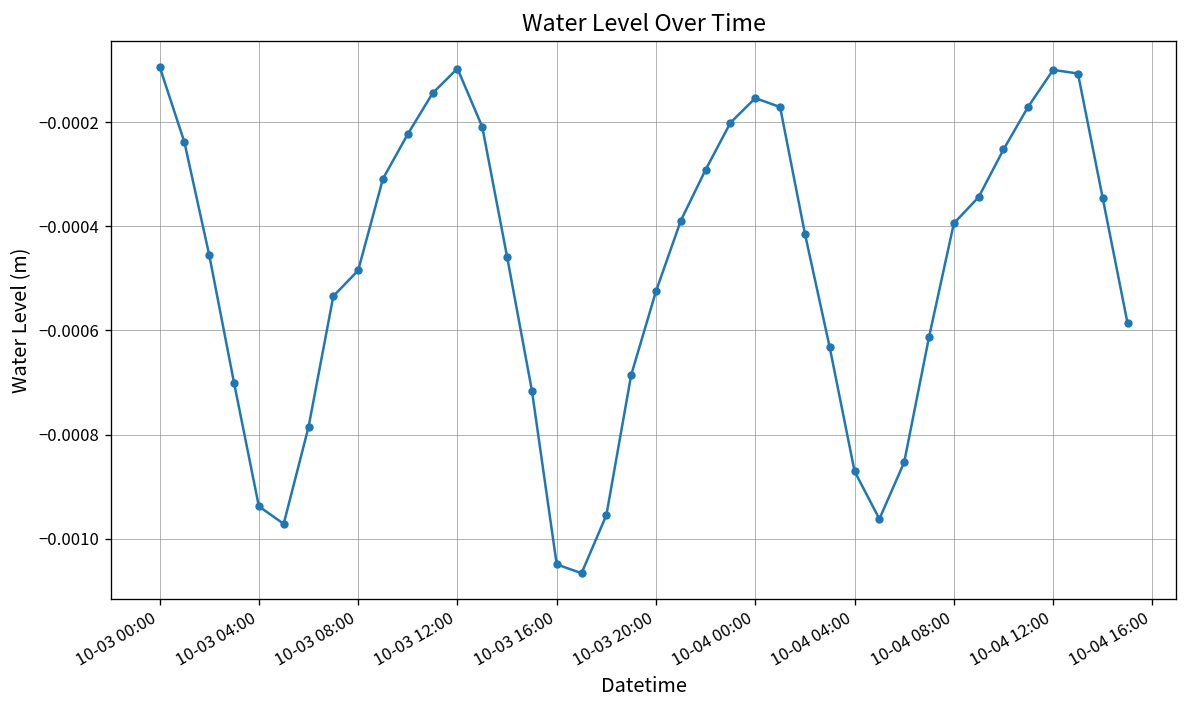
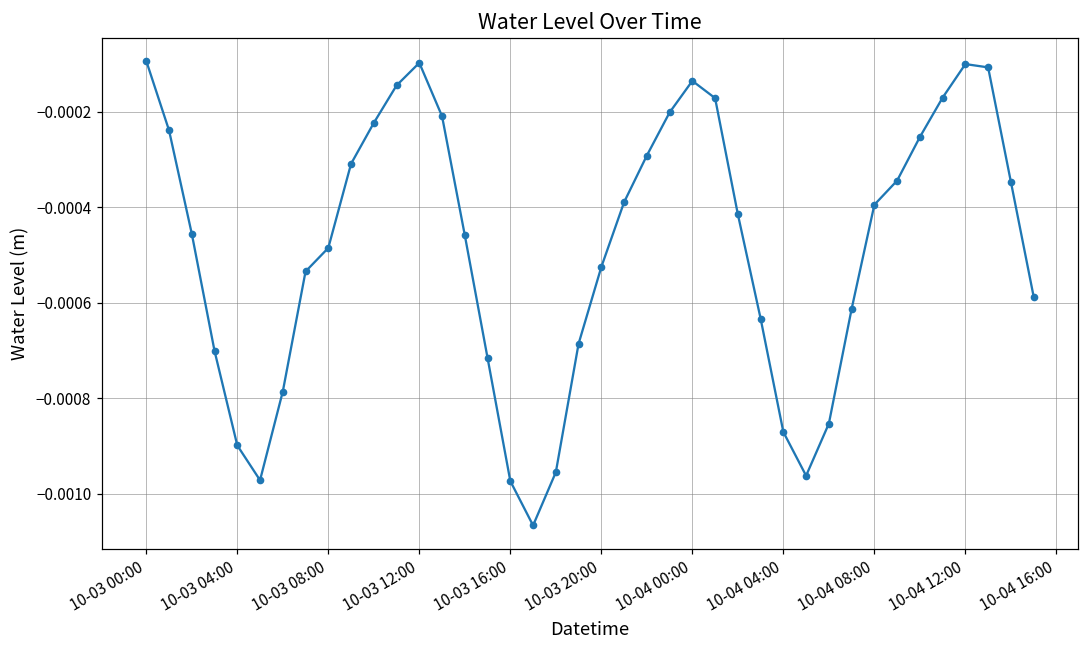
10-03 04:00: -0.00094 -> -0.00090
10-03 16:00: -0.00105 -> -0.00097
10-04 00:00: -0.00015 -> -0.00014
